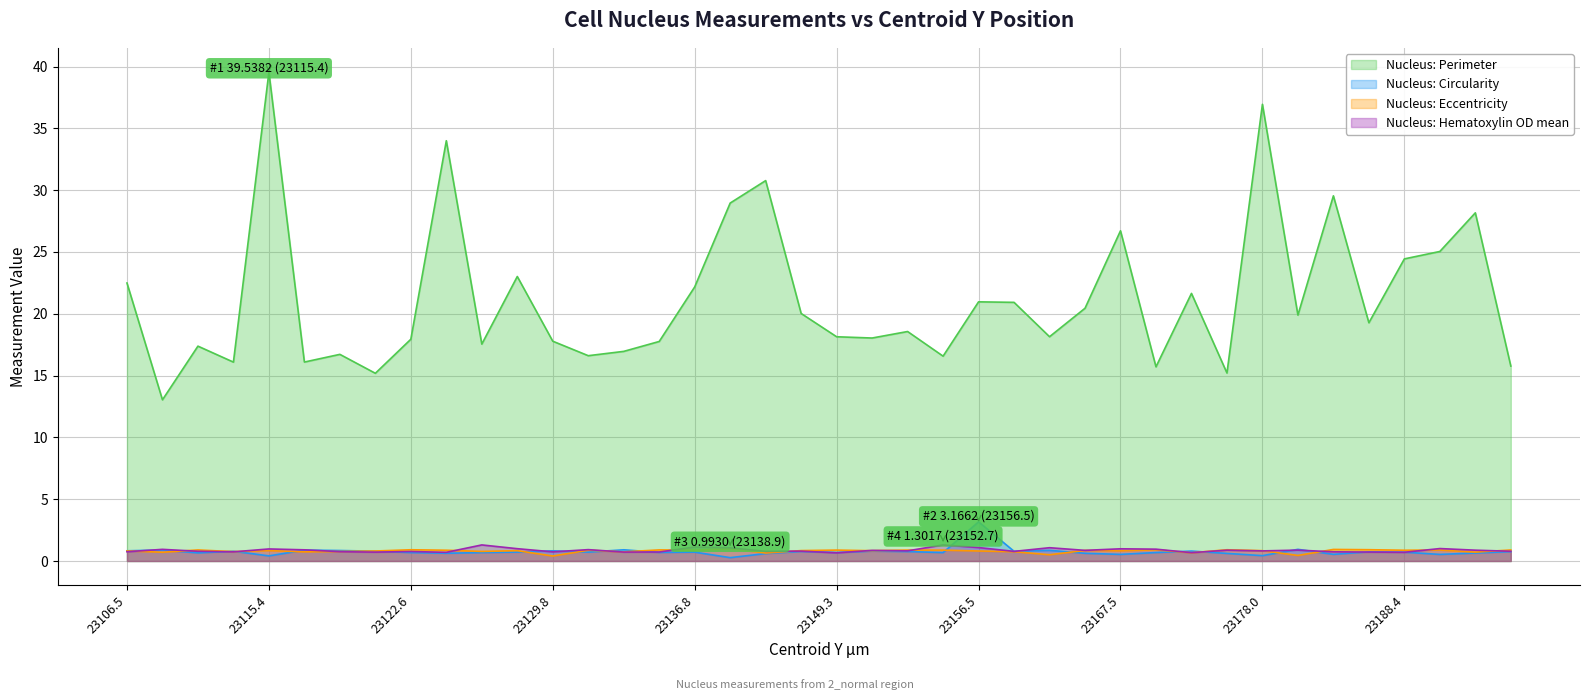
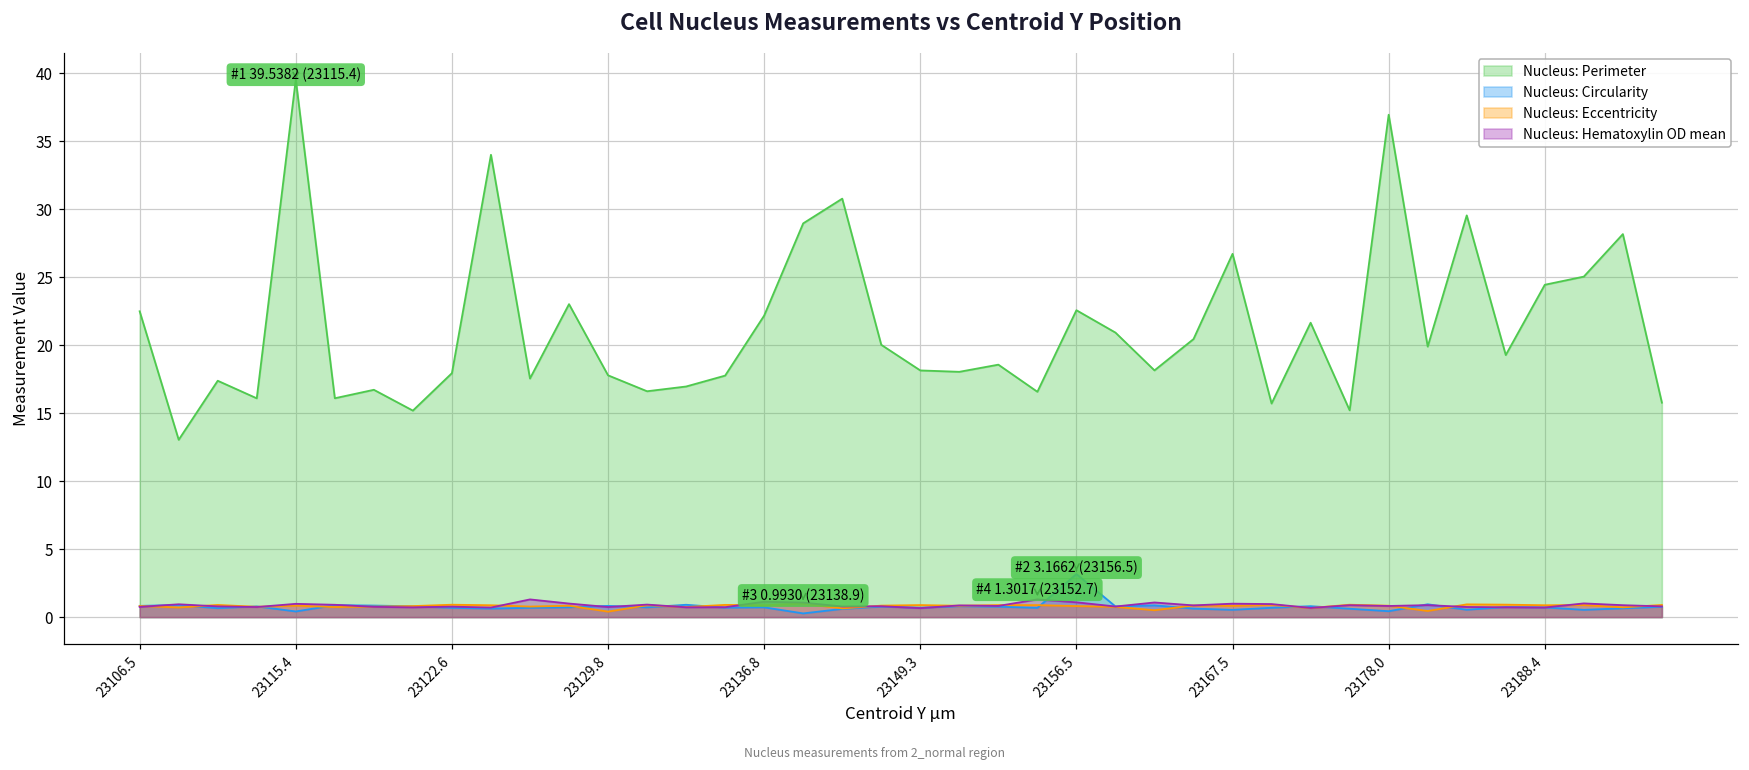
Nucleus: Perimeter, 23156.5: 21.0 -> 22.6
